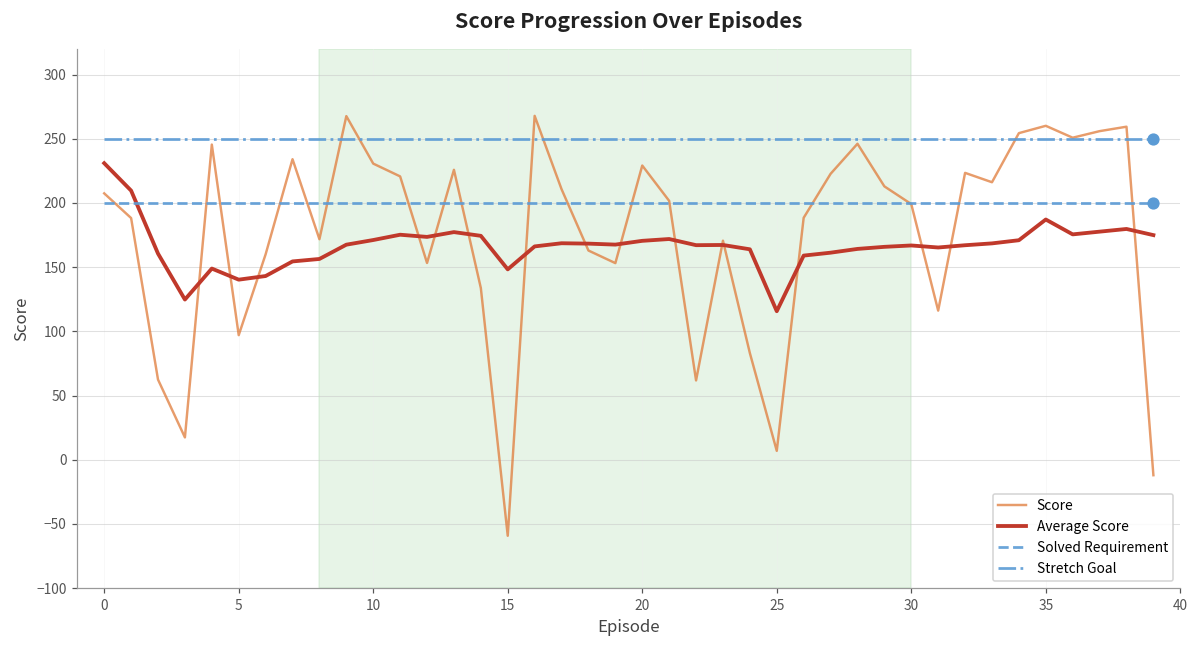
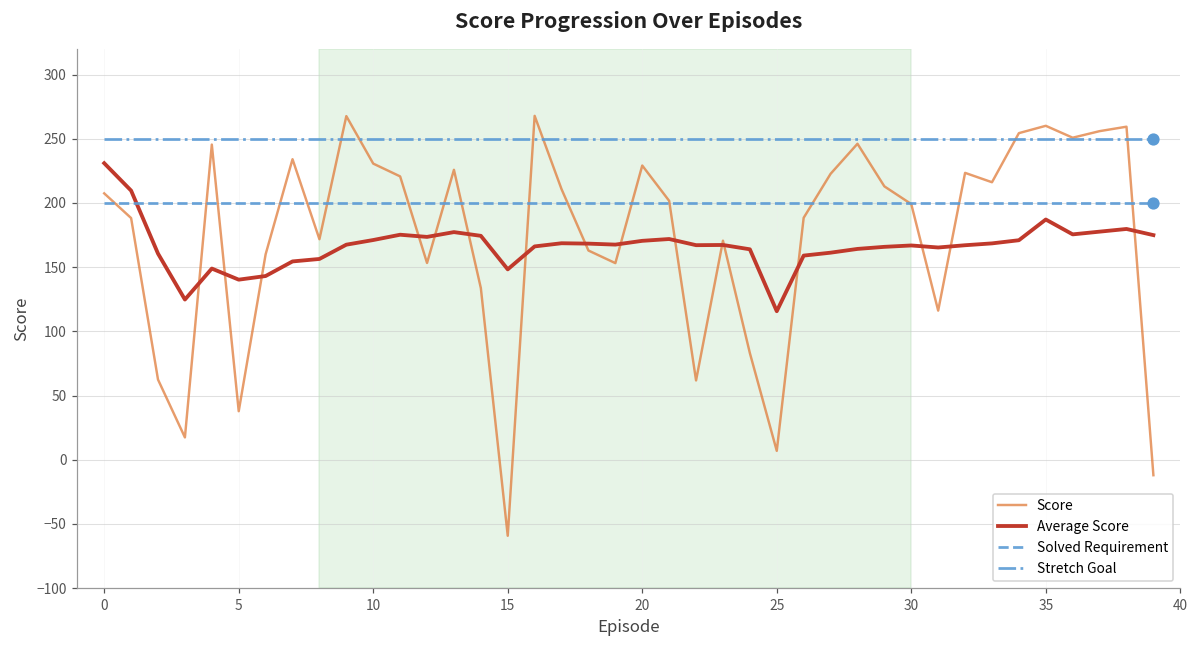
Score, 5: 97 -> 38
